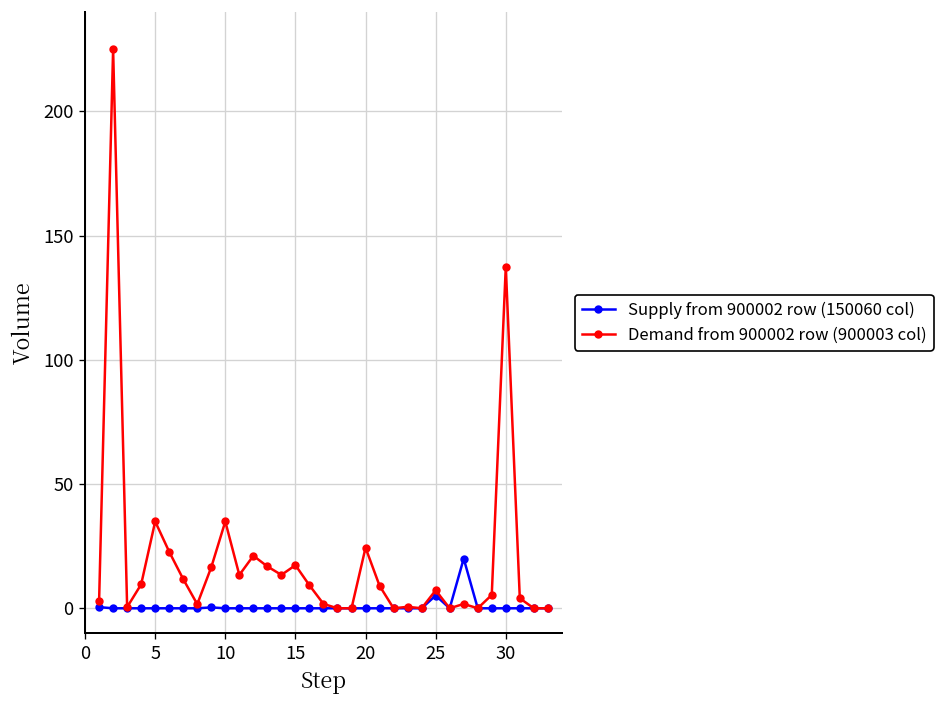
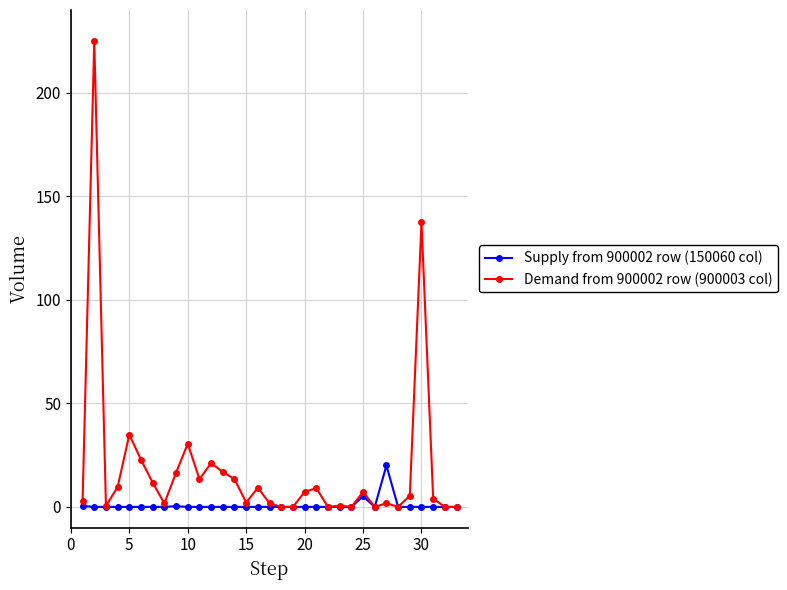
Demand from 900002 row (900003 col), 10: 35 -> 31
Demand from 900002 row (900003 col), 15: 17 -> 2
Demand from 900002 row (900003 col), 20: 24 -> 7
